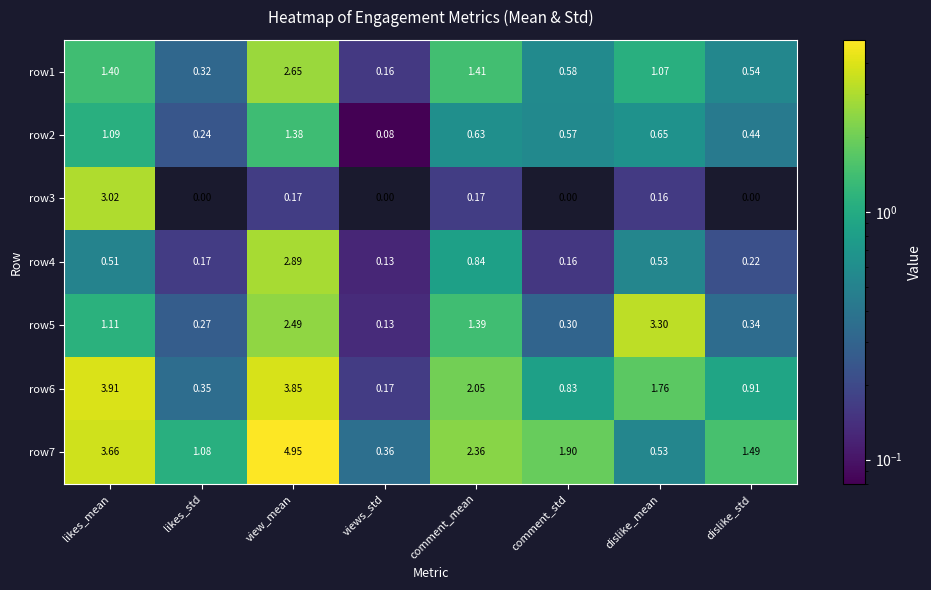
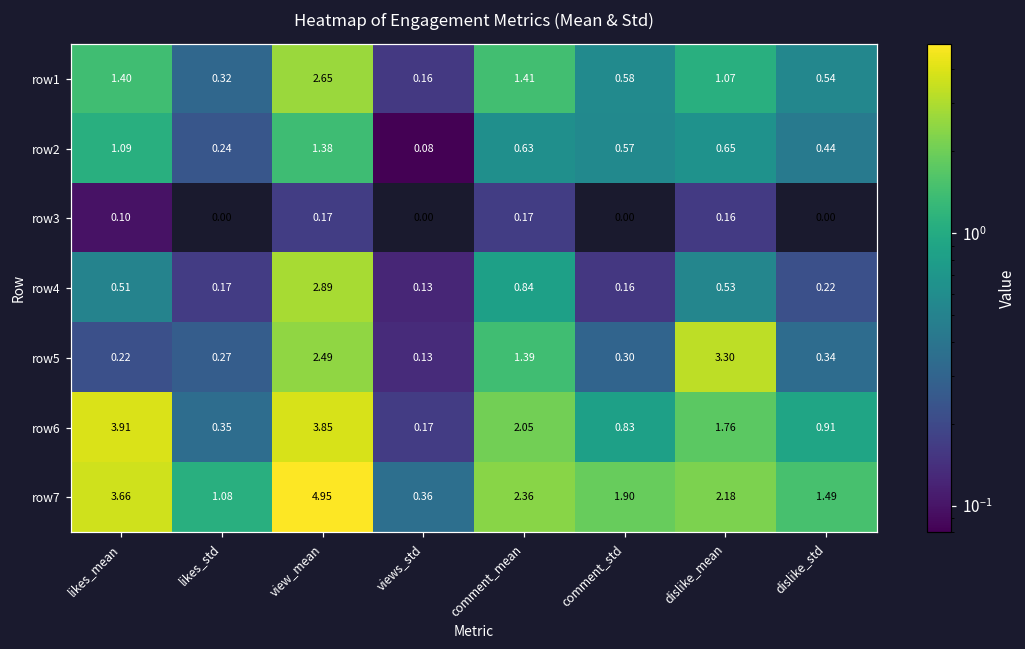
row3, likes_mean: 3.02 -> 0.10
row5, likes_mean: 1.11 -> 0.22
row7, dislike_mean: 0.53 -> 2.18
